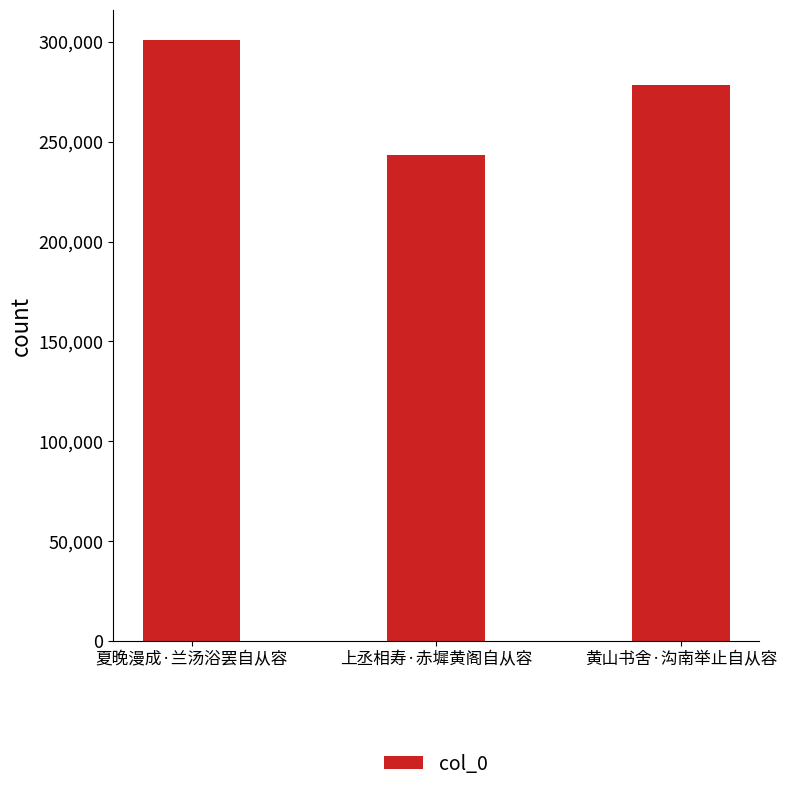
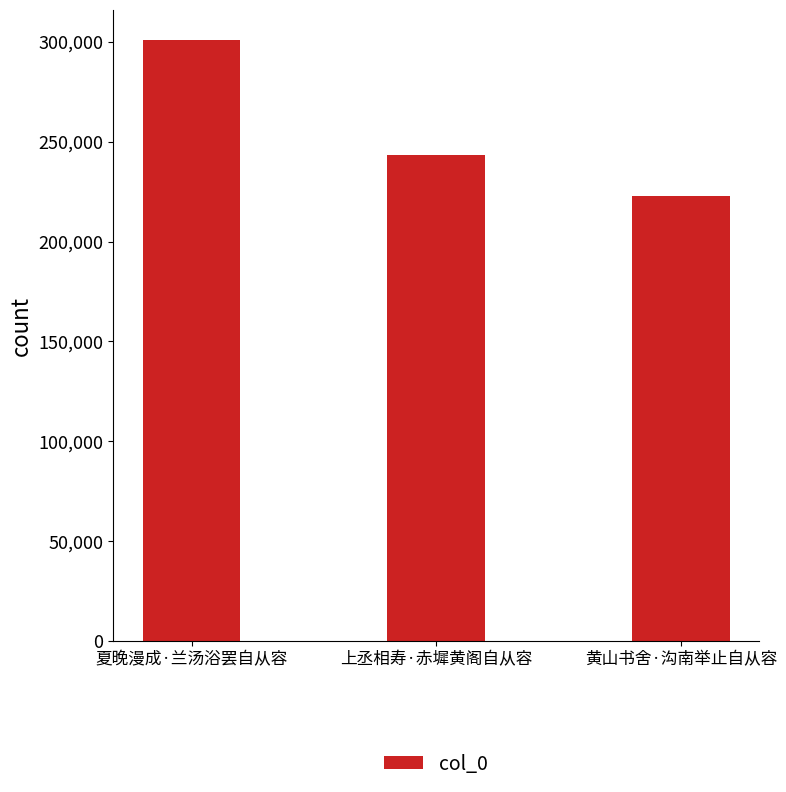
黄山书舍·沟南举止自从容: 278,000 -> 223,000
